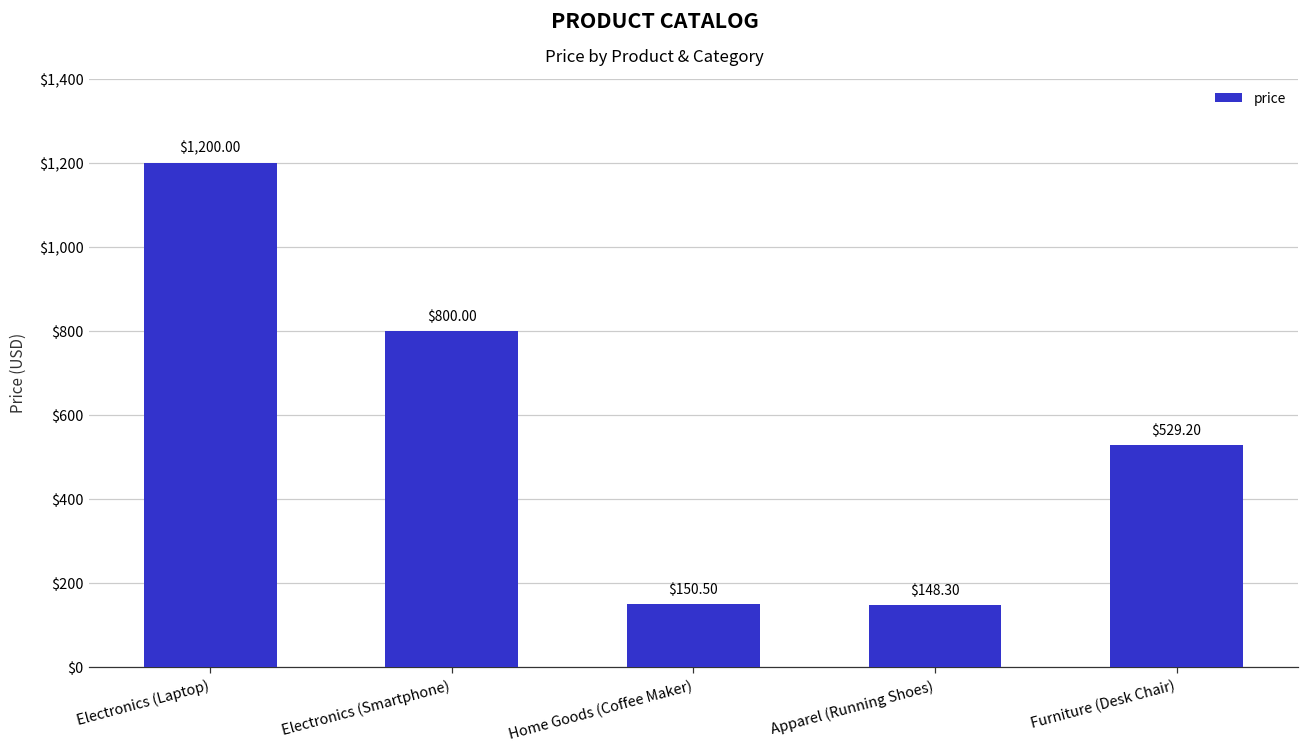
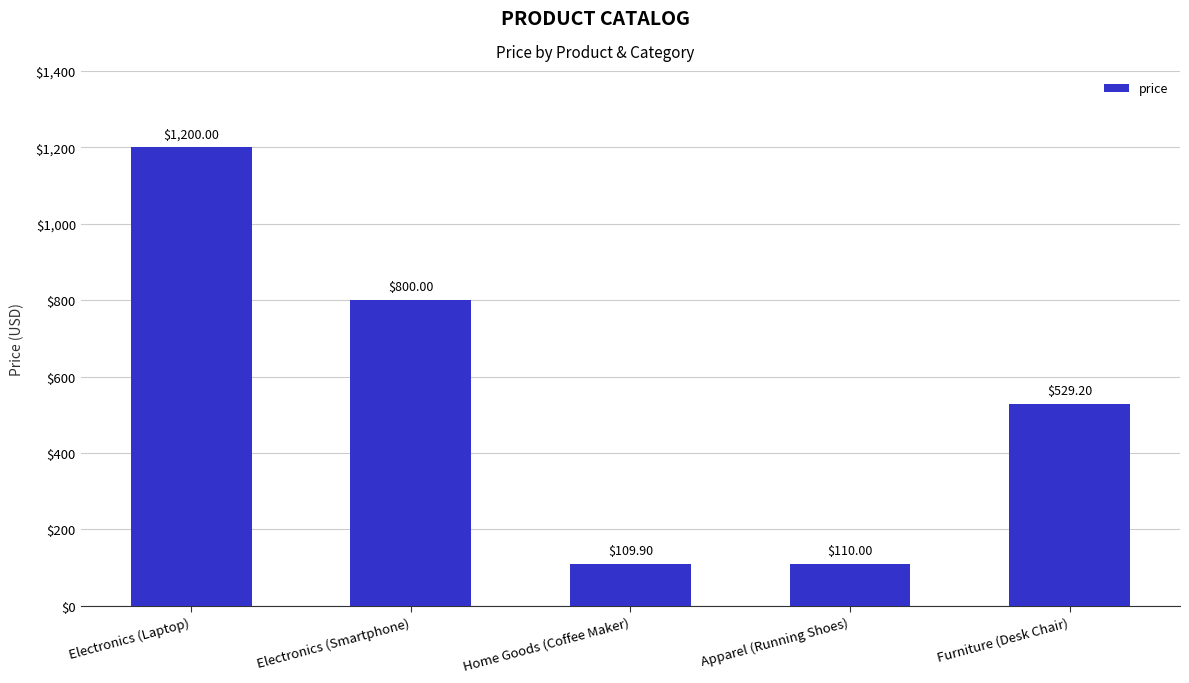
Home Goods (Coffee Maker): $150.50 -> $109.90
Apparel (Running Shoes): $148.30 -> $110.00
